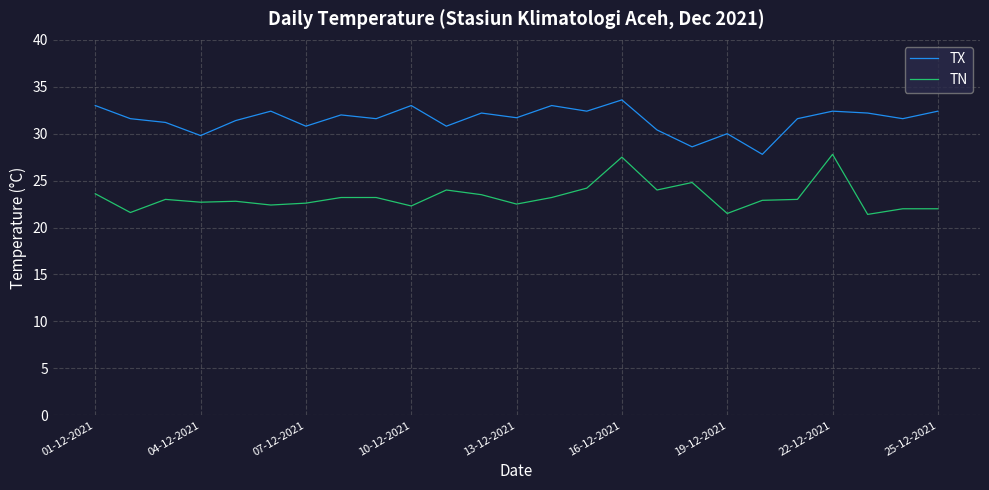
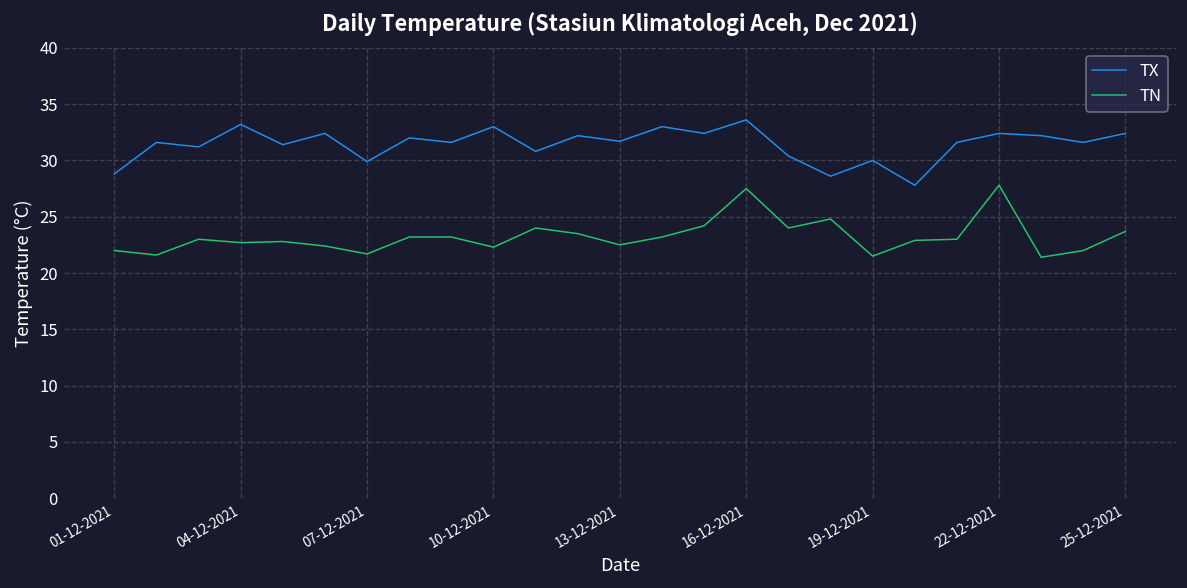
TX, 01-12-2021: 33 -> 29
TN, 01-12-2021: 24 -> 22
TX, 04-12-2021: 30 -> 33
TX, 07-12-2021: 31 -> 30
TN, 07-12-2021: 23 -> 22
TN, 25-12-2021: 22 -> 24
